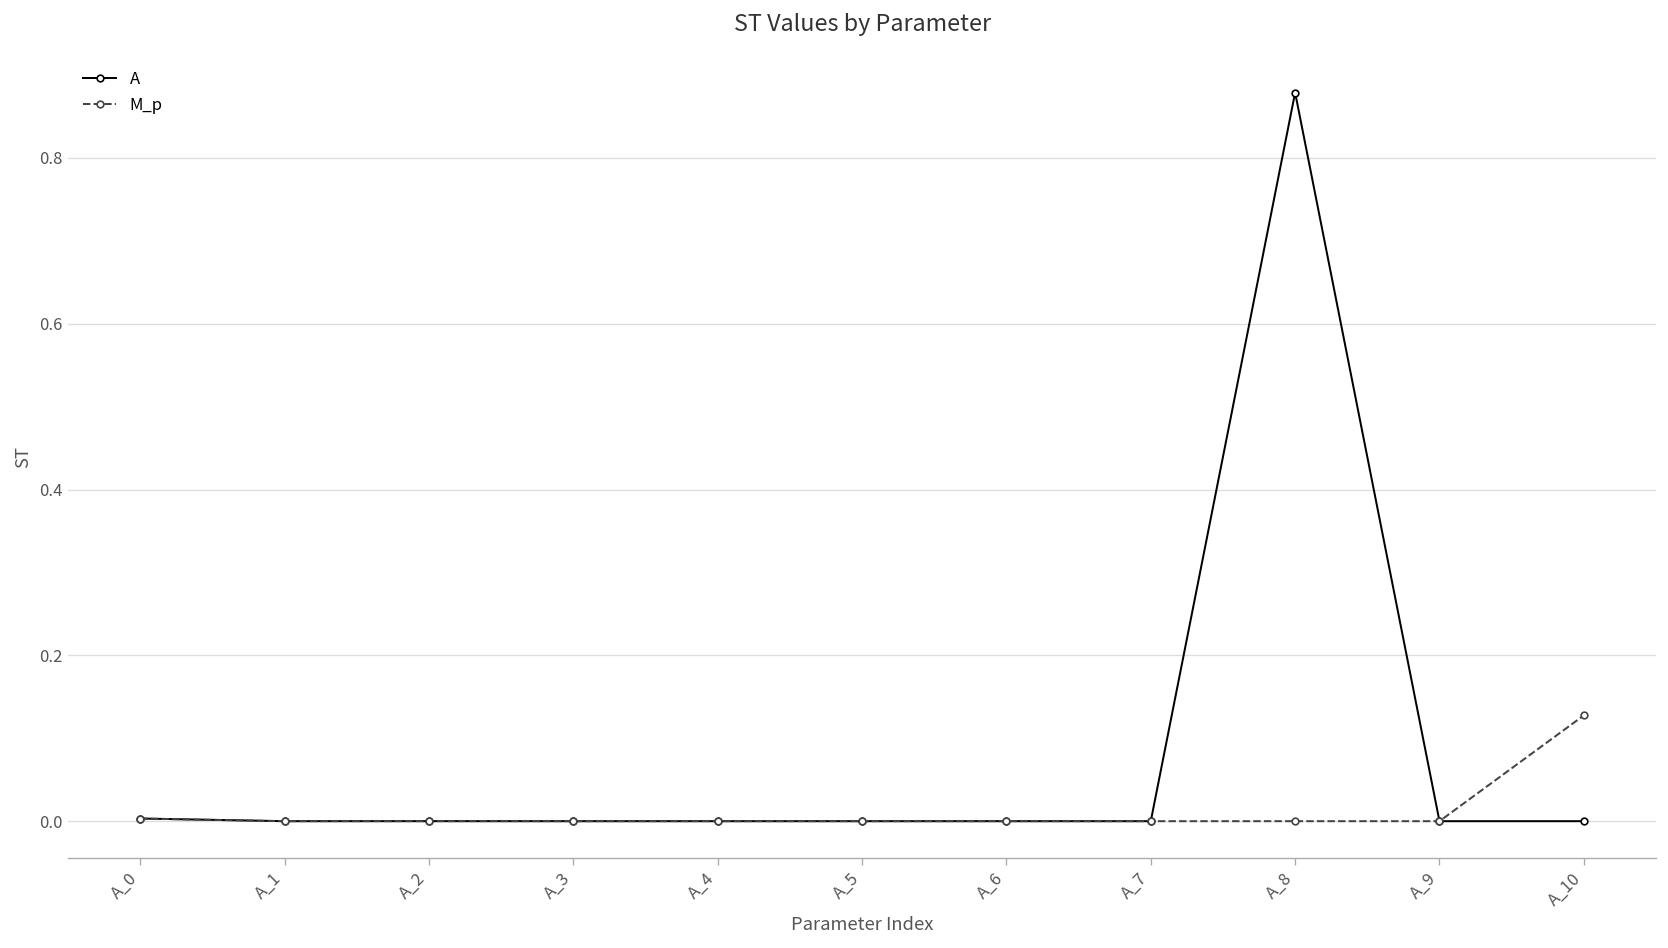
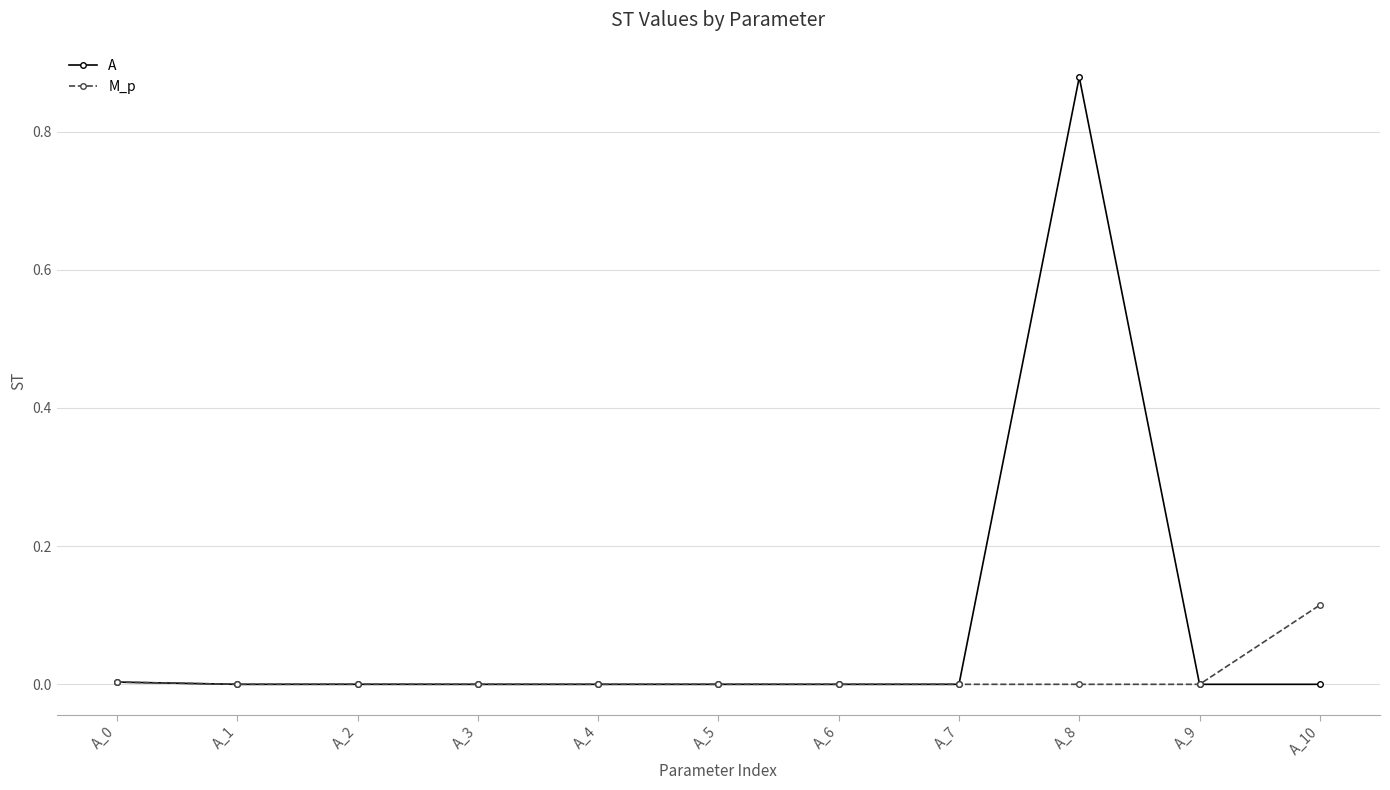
M_p, A_10: 0.13 -> 0.11
